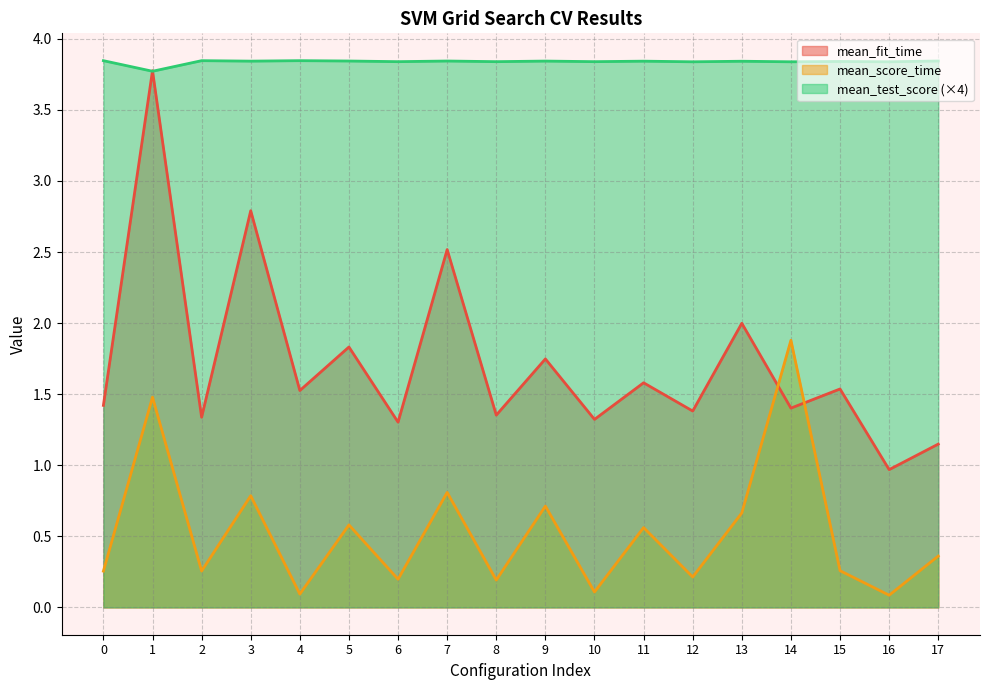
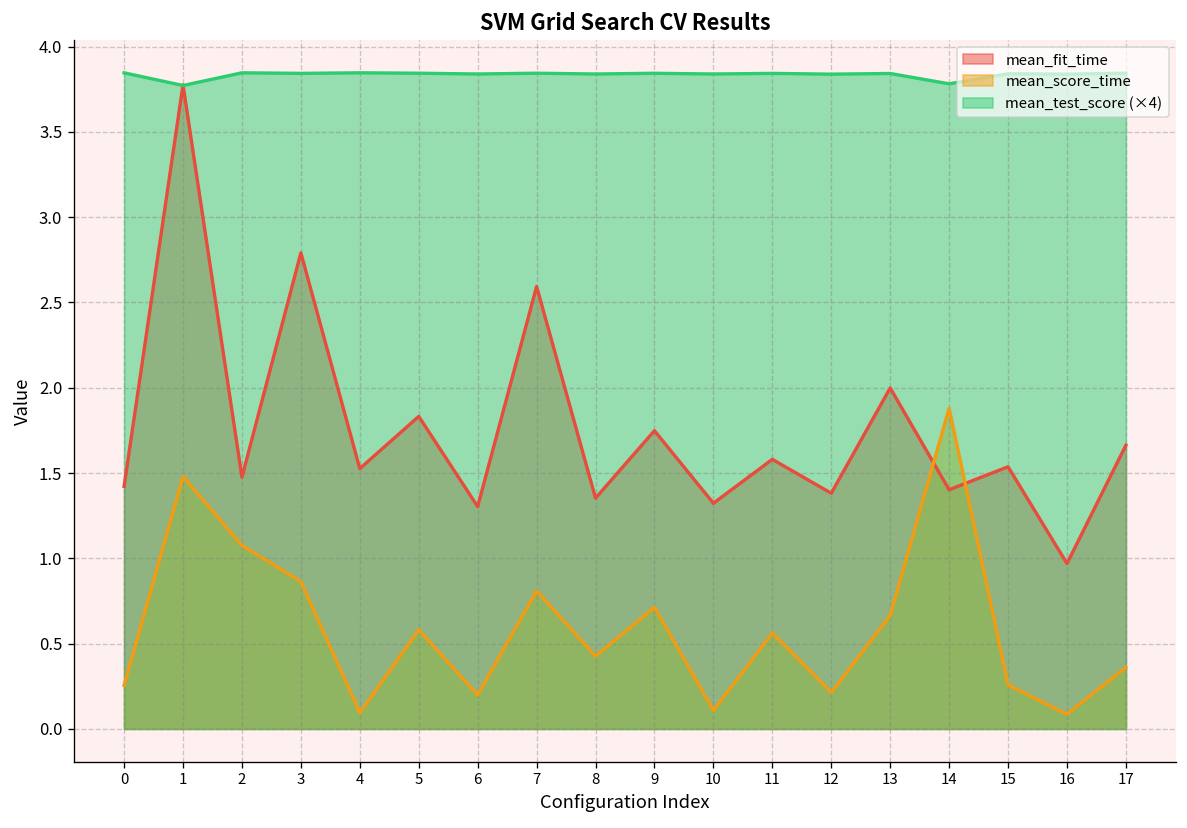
mean_fit_time, 2: 1.34 -> 1.48
mean_score_time, 2: 0.26 -> 1.08
mean_score_time, 3: 0.79 -> 0.86
mean_fit_time, 7: 2.52 -> 2.59
mean_score_time, 8: 0.19 -> 0.43
mean_test_score (×4), 14: 3.84 -> 3.78
mean_fit_time, 17: 1.15 -> 1.66
